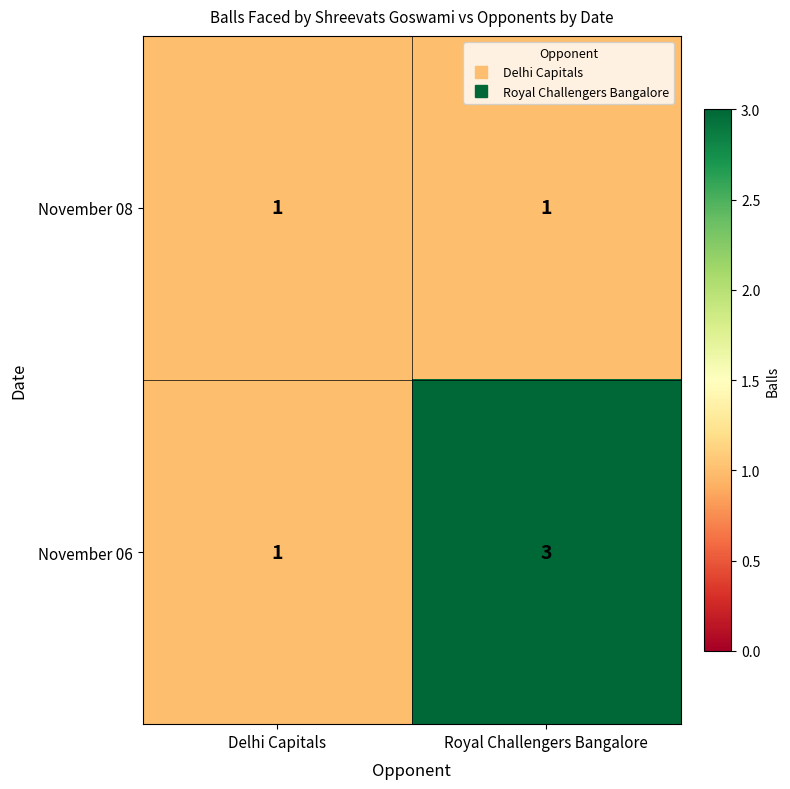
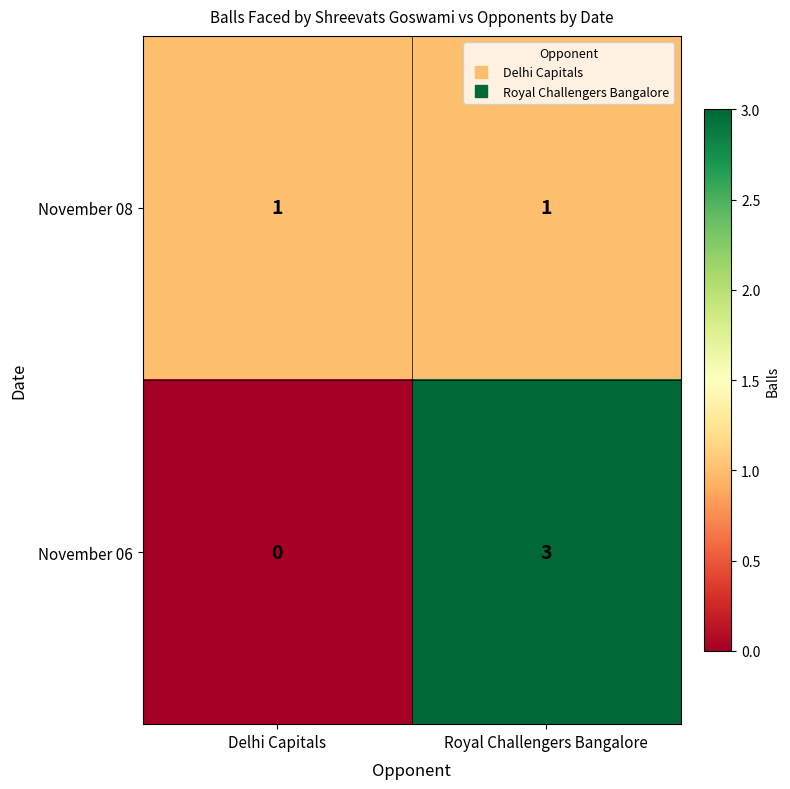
November 06, Delhi Capitals: 1 -> 0
